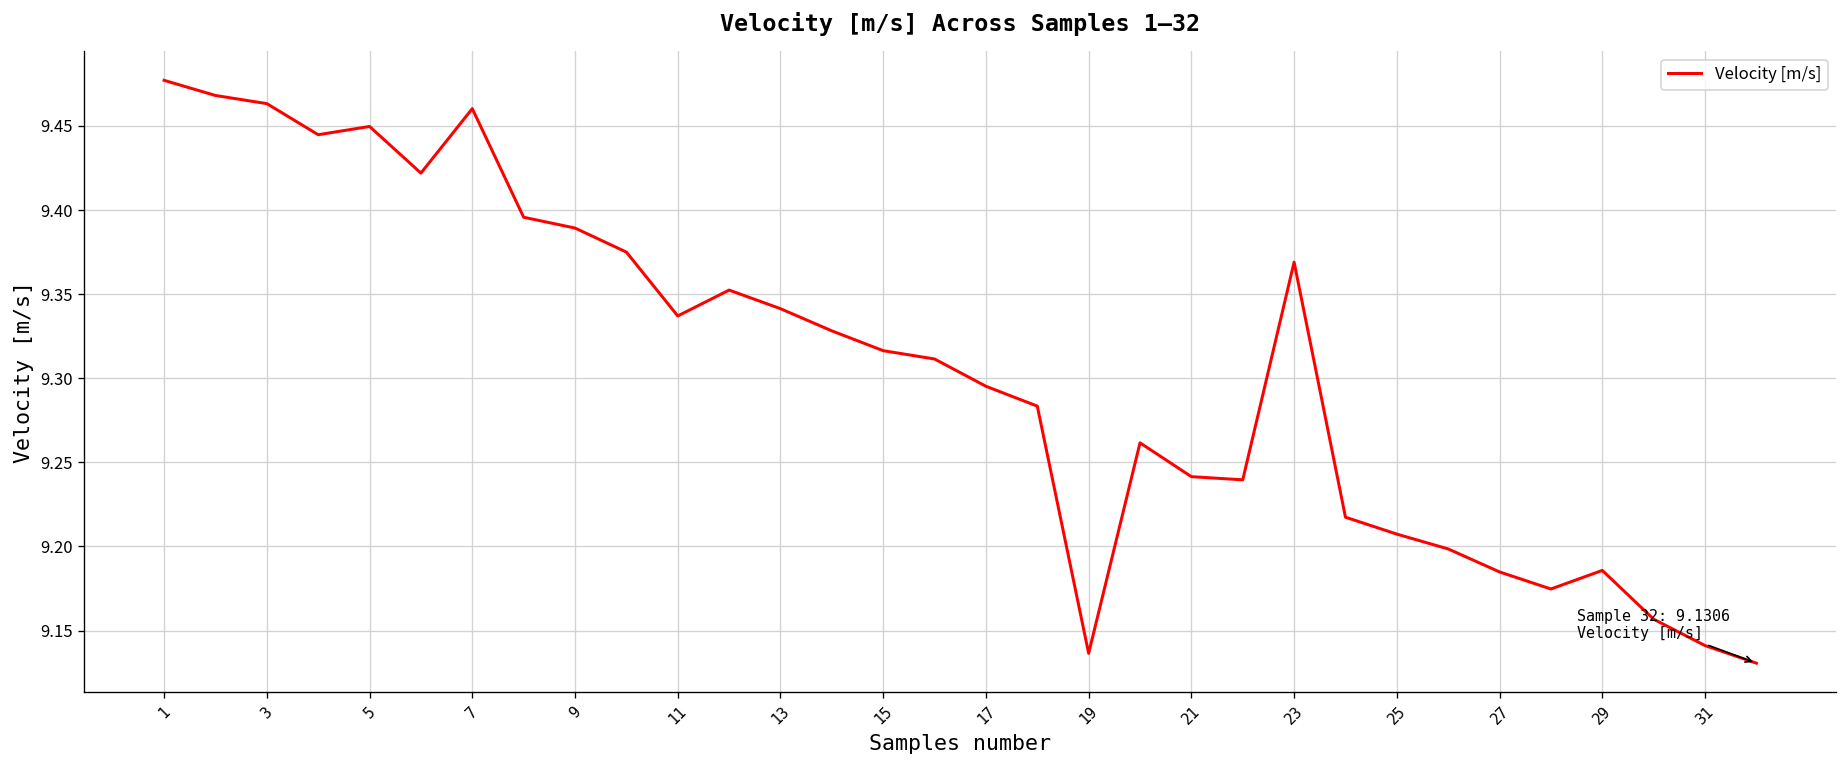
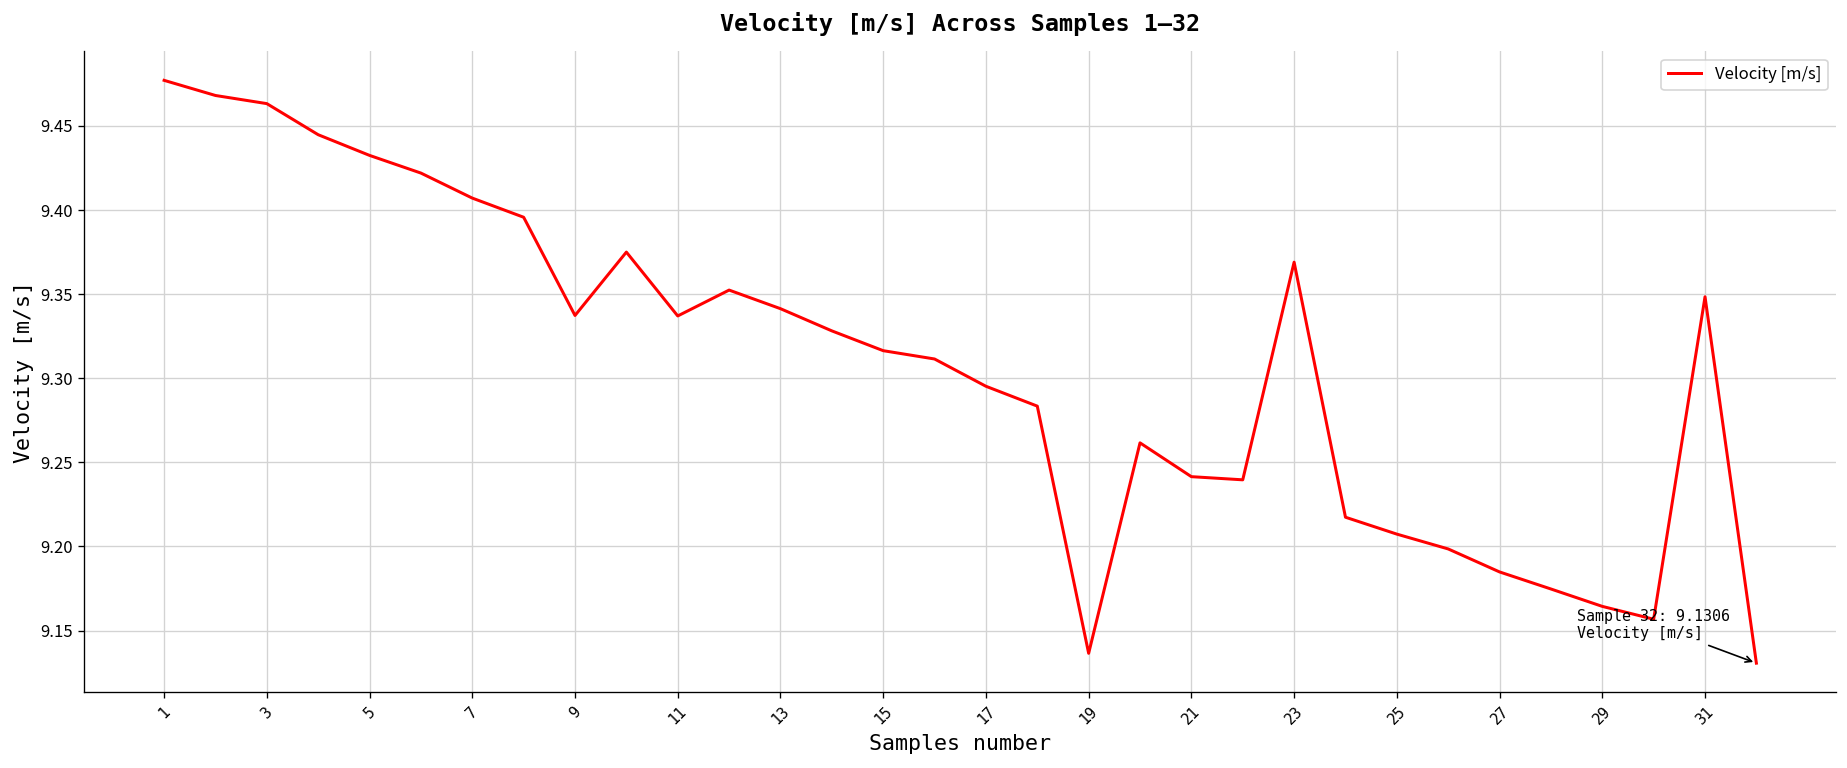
5: 9.450 -> 9.432
7: 9.460 -> 9.407
9: 9.389 -> 9.337
29: 9.186 -> 9.164
31: 9.141 -> 9.348
